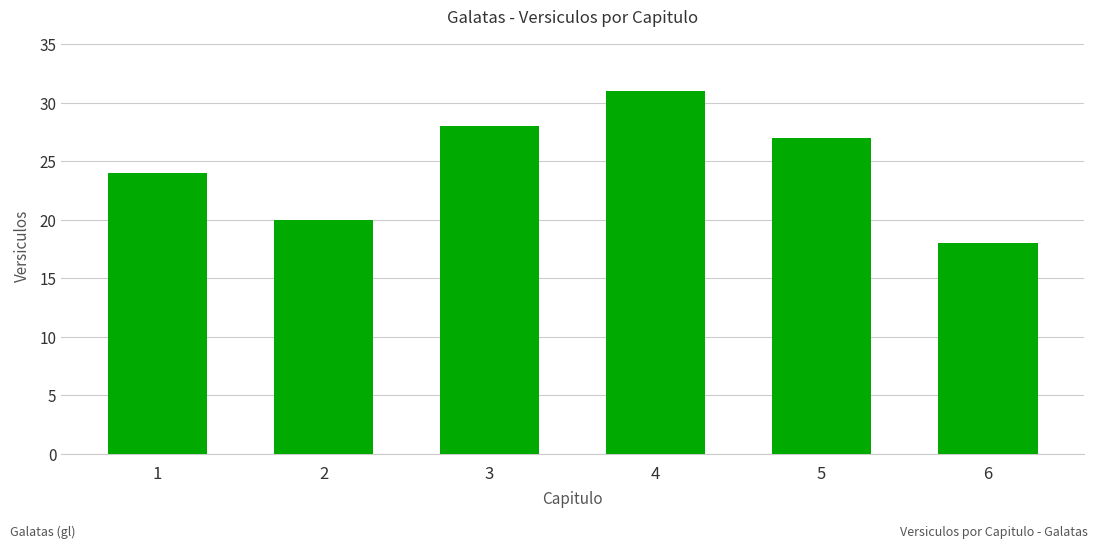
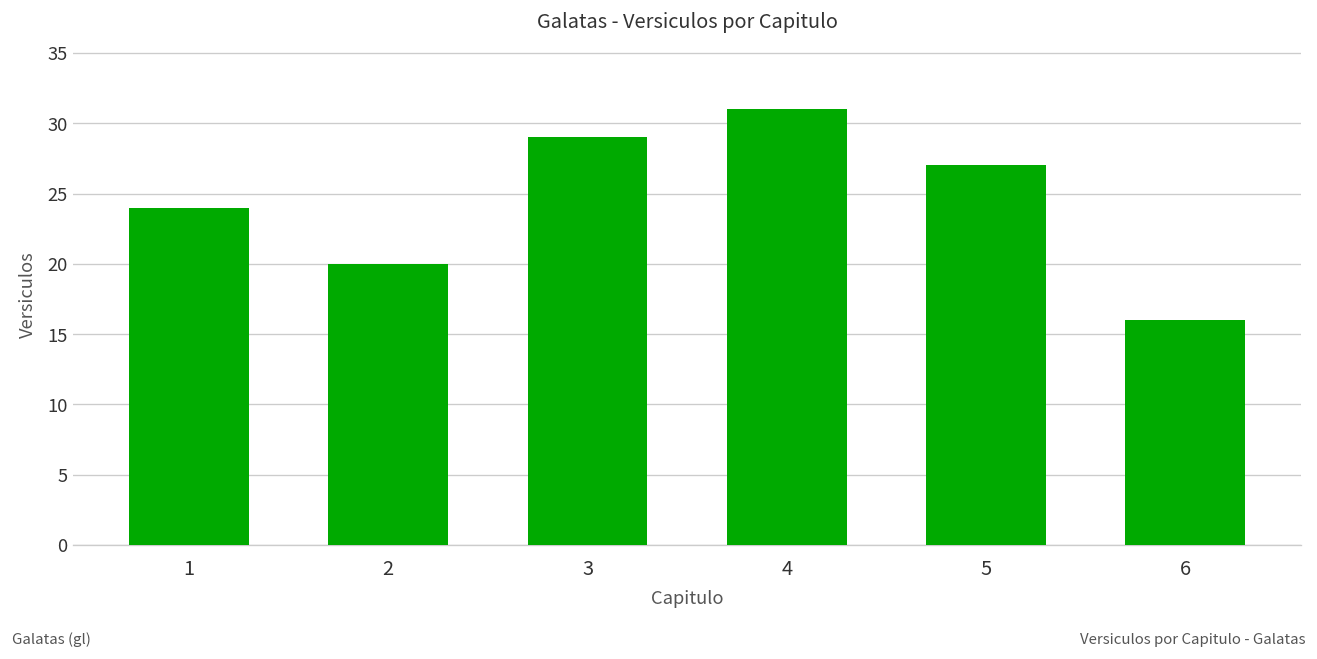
3: 28 -> 29
6: 18 -> 16
